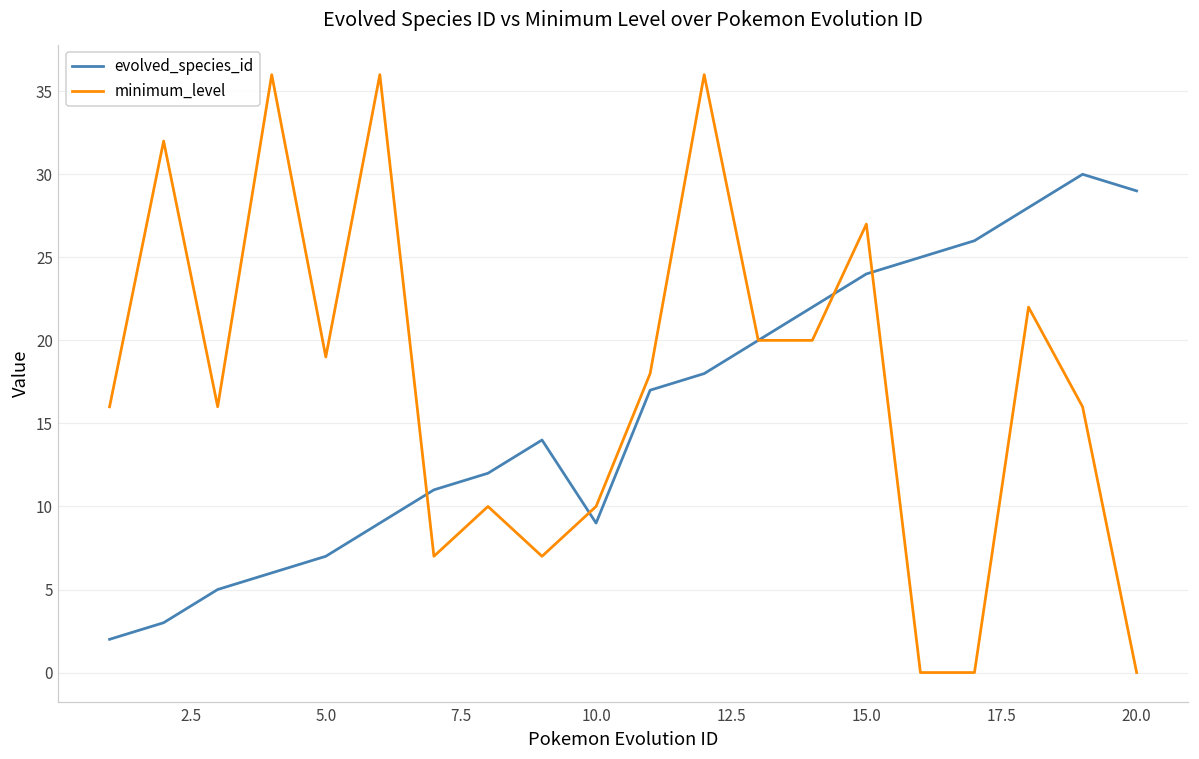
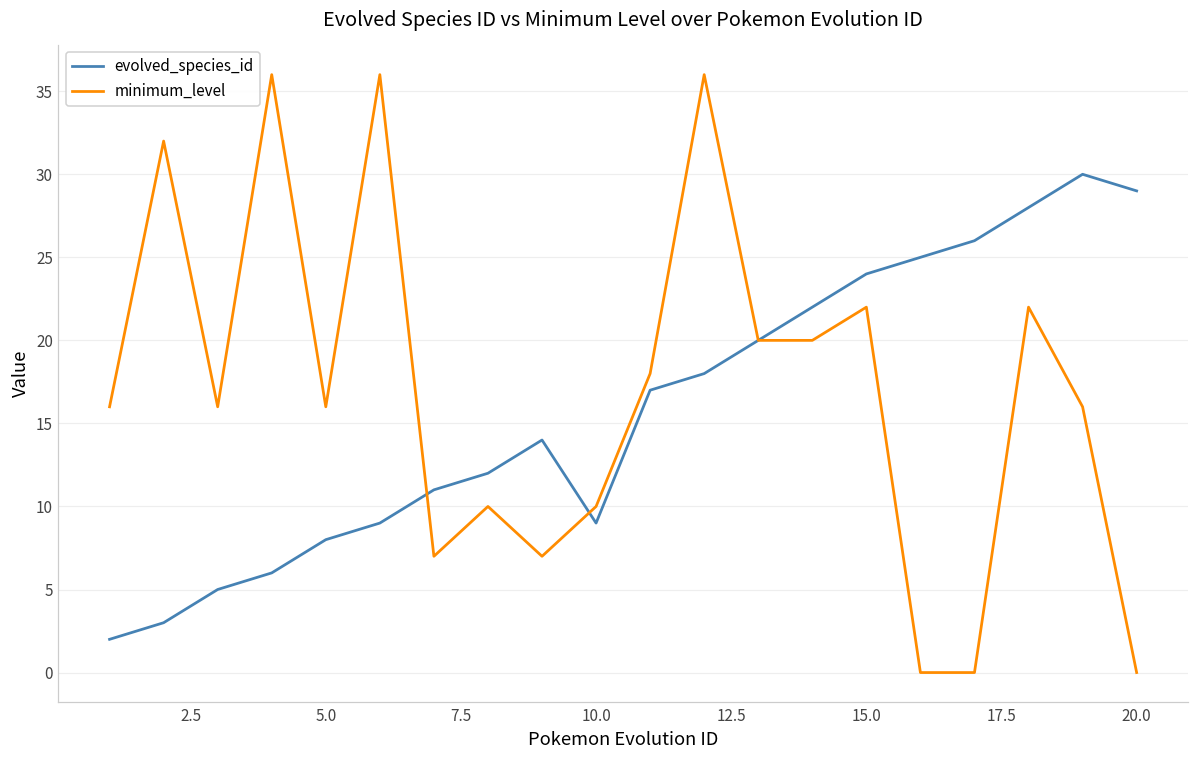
evolved_species_id, 5.0: 7 -> 8
minimum_level, 5.0: 19 -> 16
minimum_level, 15.0: 27 -> 22
